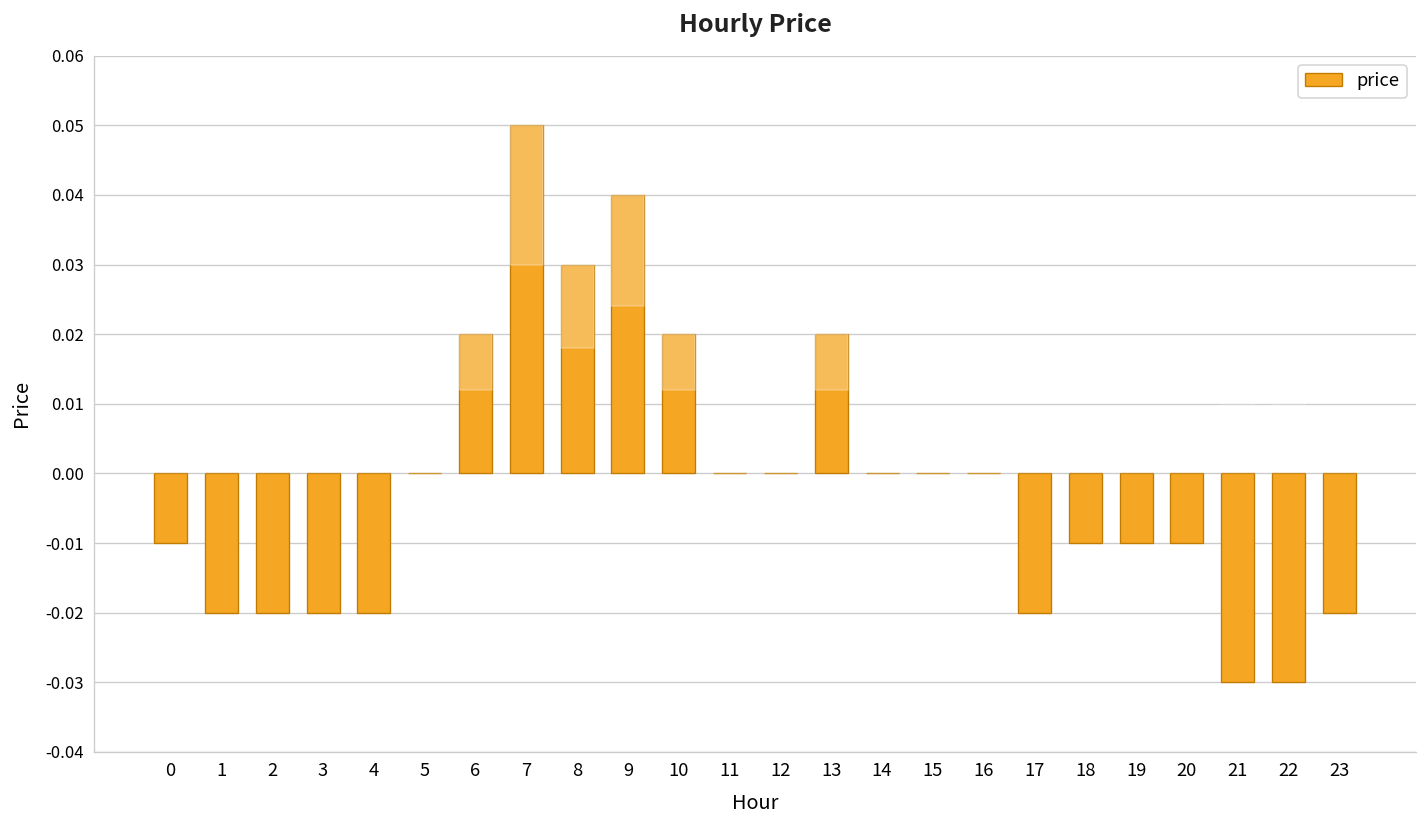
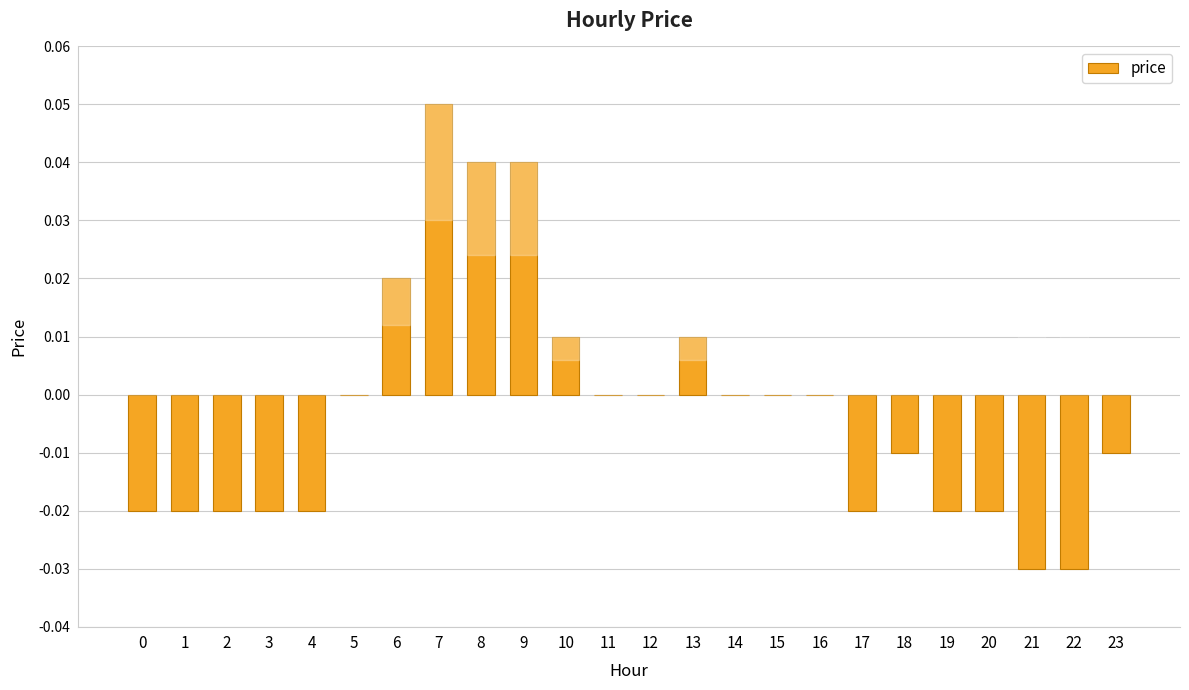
0: -0.01 -> -0.02
8: 0.03 -> 0.04
10: 0.02 -> 0.01
13: 0.02 -> 0.01
19: -0.01 -> -0.02
20: -0.01 -> -0.02
23: -0.02 -> -0.01
